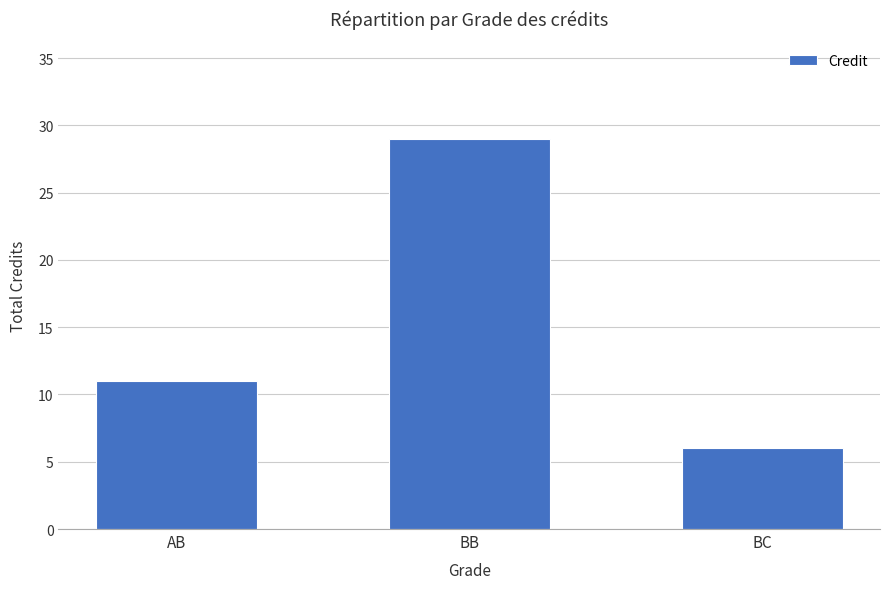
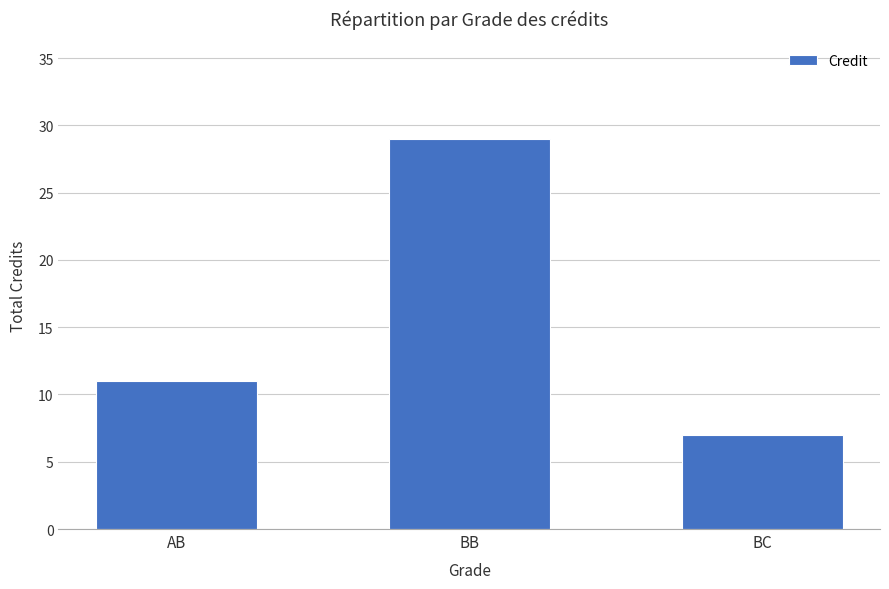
BC: 6 -> 7
